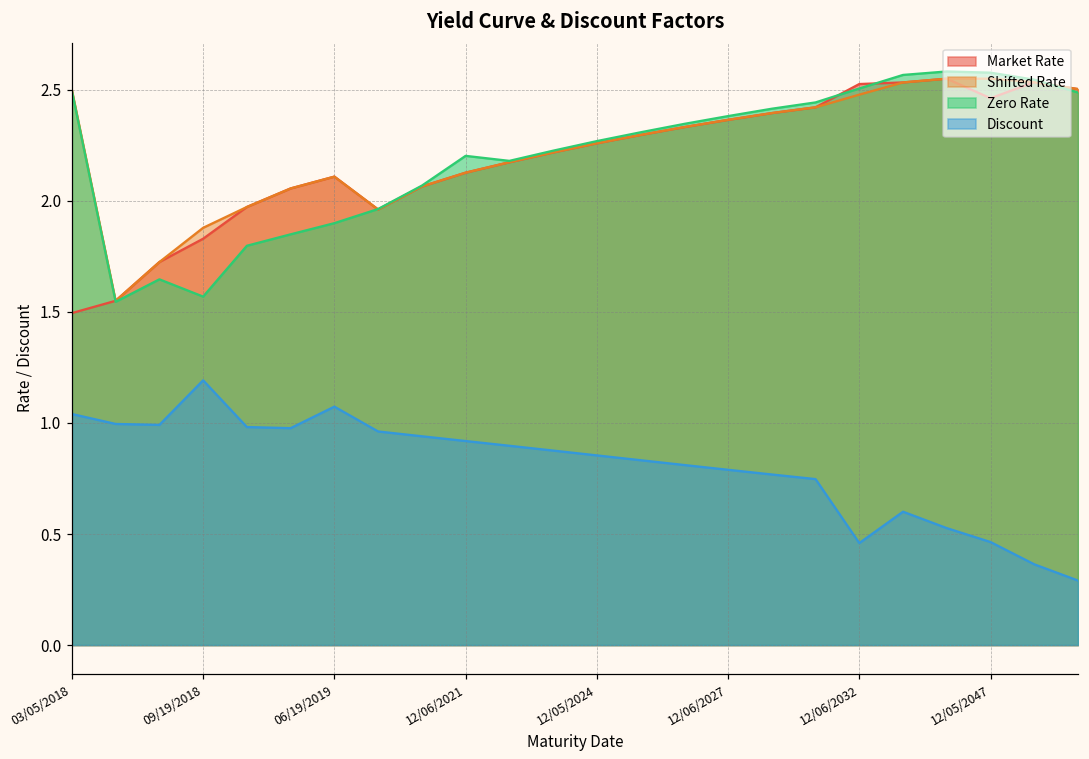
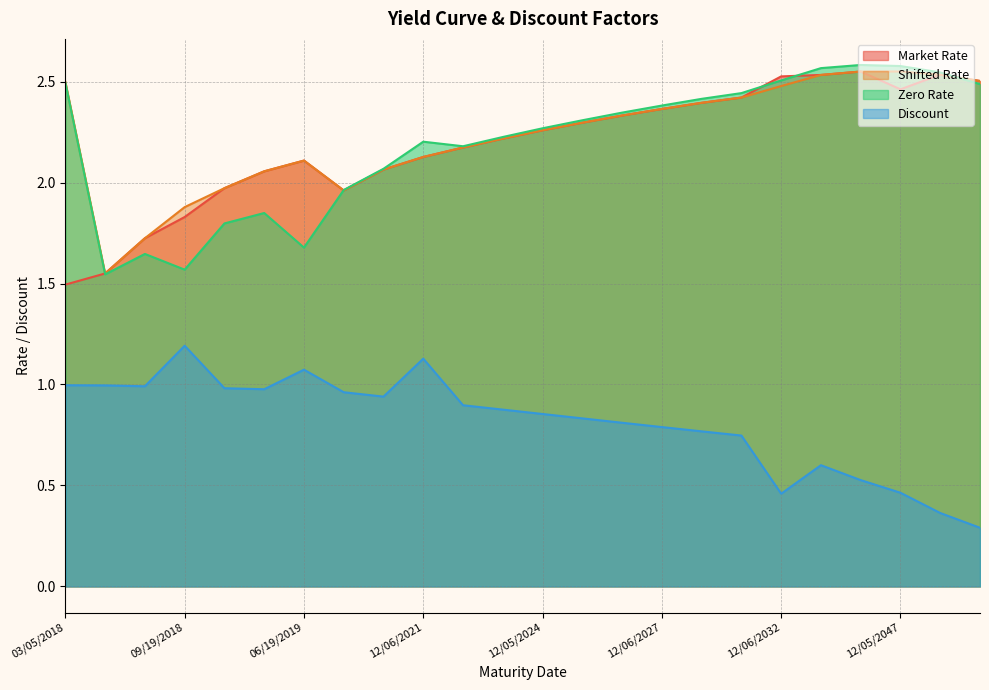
Discount, 03/05/2018: 1.04 -> 1.00
Zero Rate, 06/19/2019: 1.90 -> 1.68
Discount, 12/06/2021: 0.92 -> 1.13
